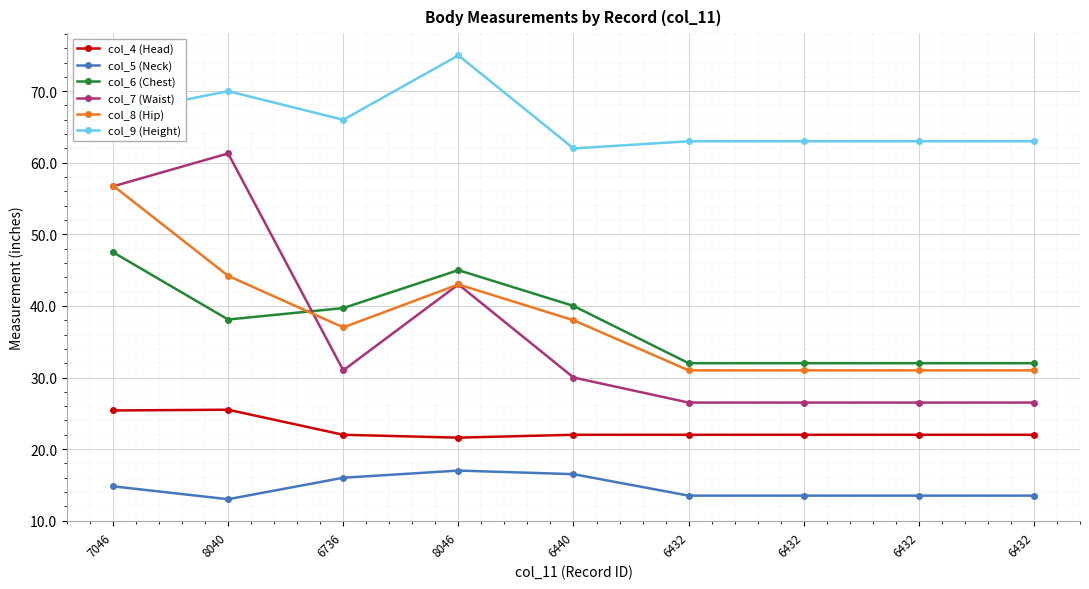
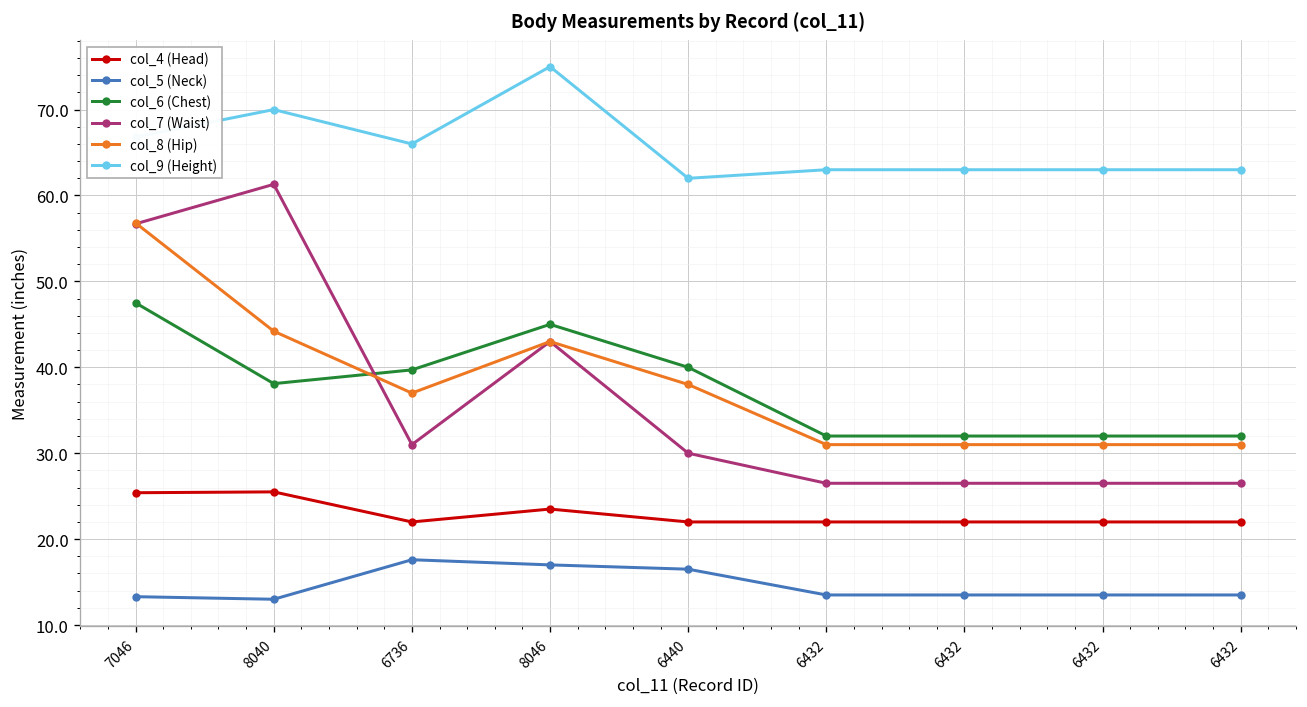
col_5 (Neck), 7046: 15 -> 13
col_5 (Neck), 6736: 16 -> 18
col_4 (Head), 8046: 22 -> 24
